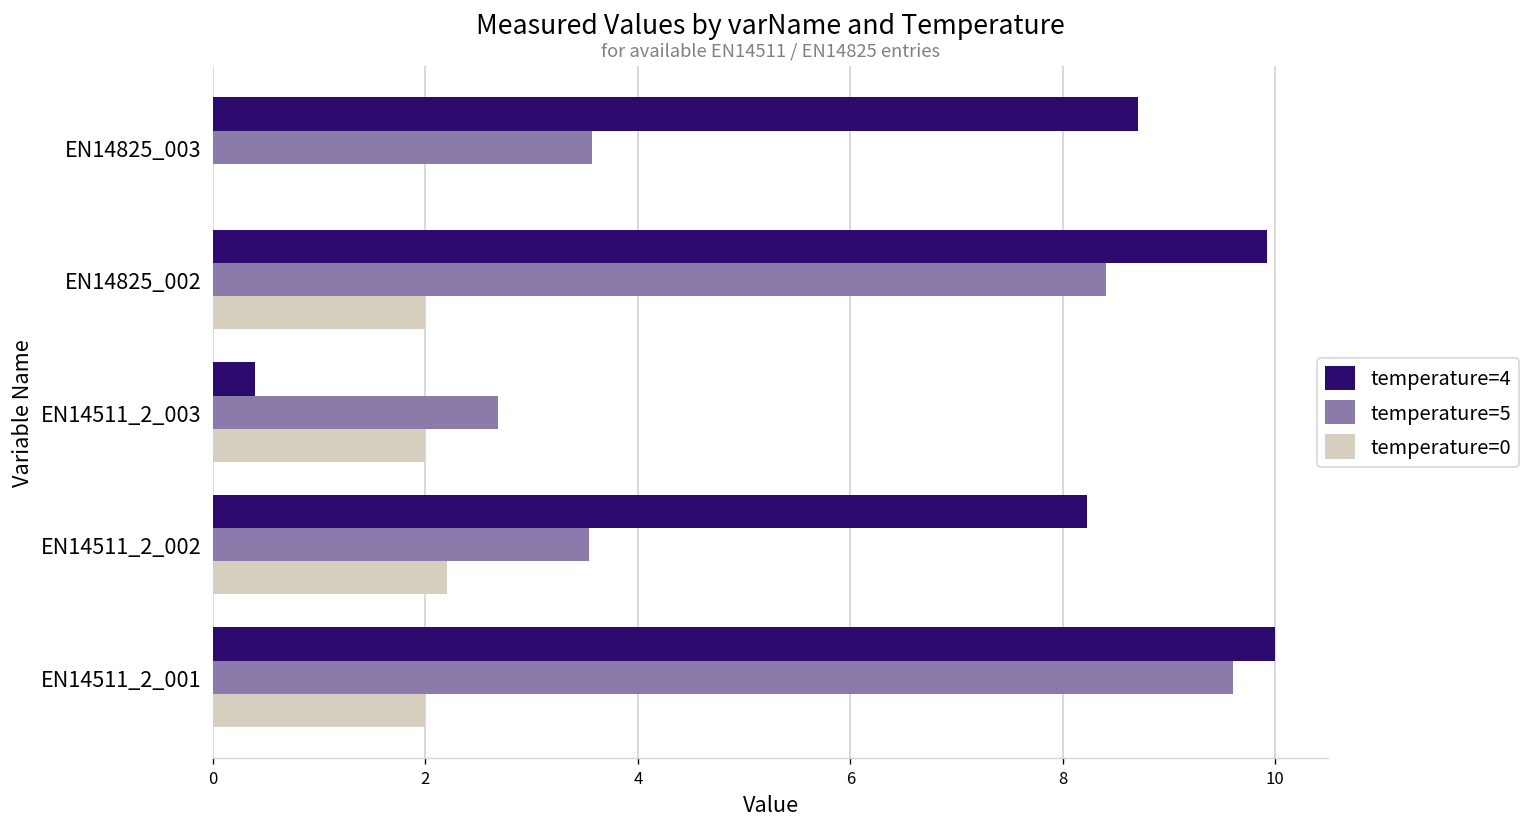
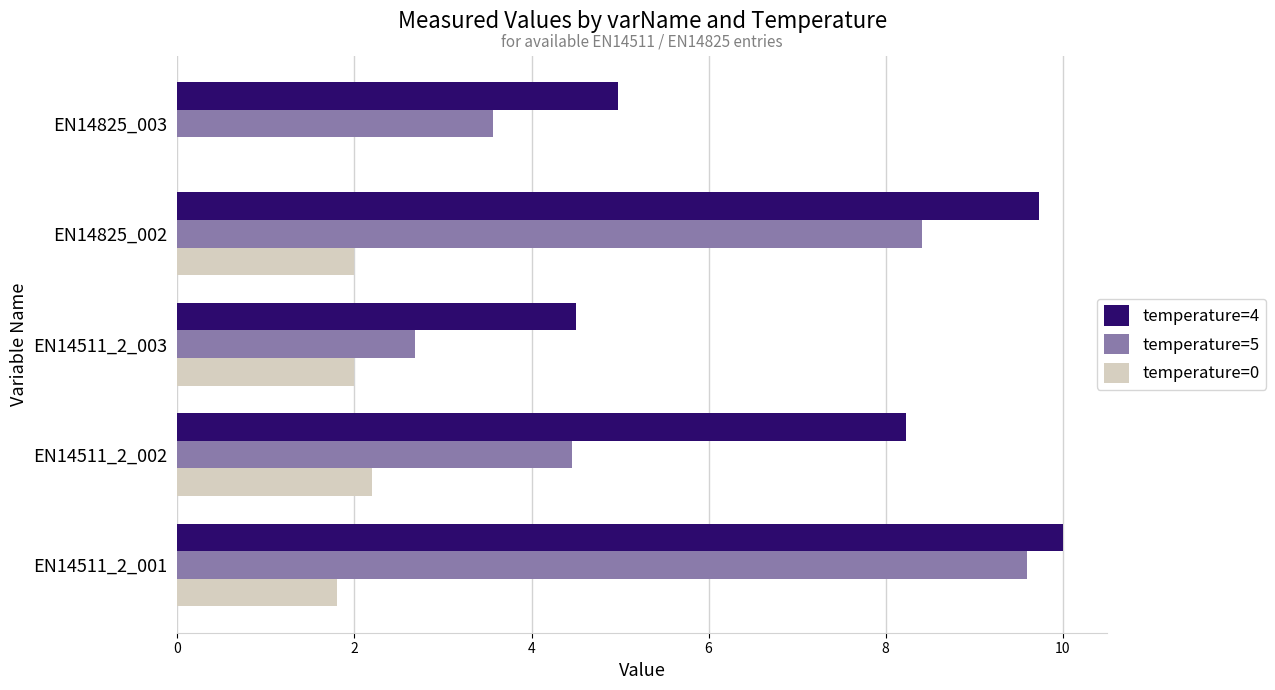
temperature=4, EN14825_003: 8.7 -> 5.0
temperature=4, EN14825_002: 9.9 -> 9.7
temperature=4, EN14511_2_003: 0.4 -> 4.5
temperature=5, EN14511_2_002: 3.5 -> 4.5
temperature=0, EN14511_2_001: 2.0 -> 1.8
